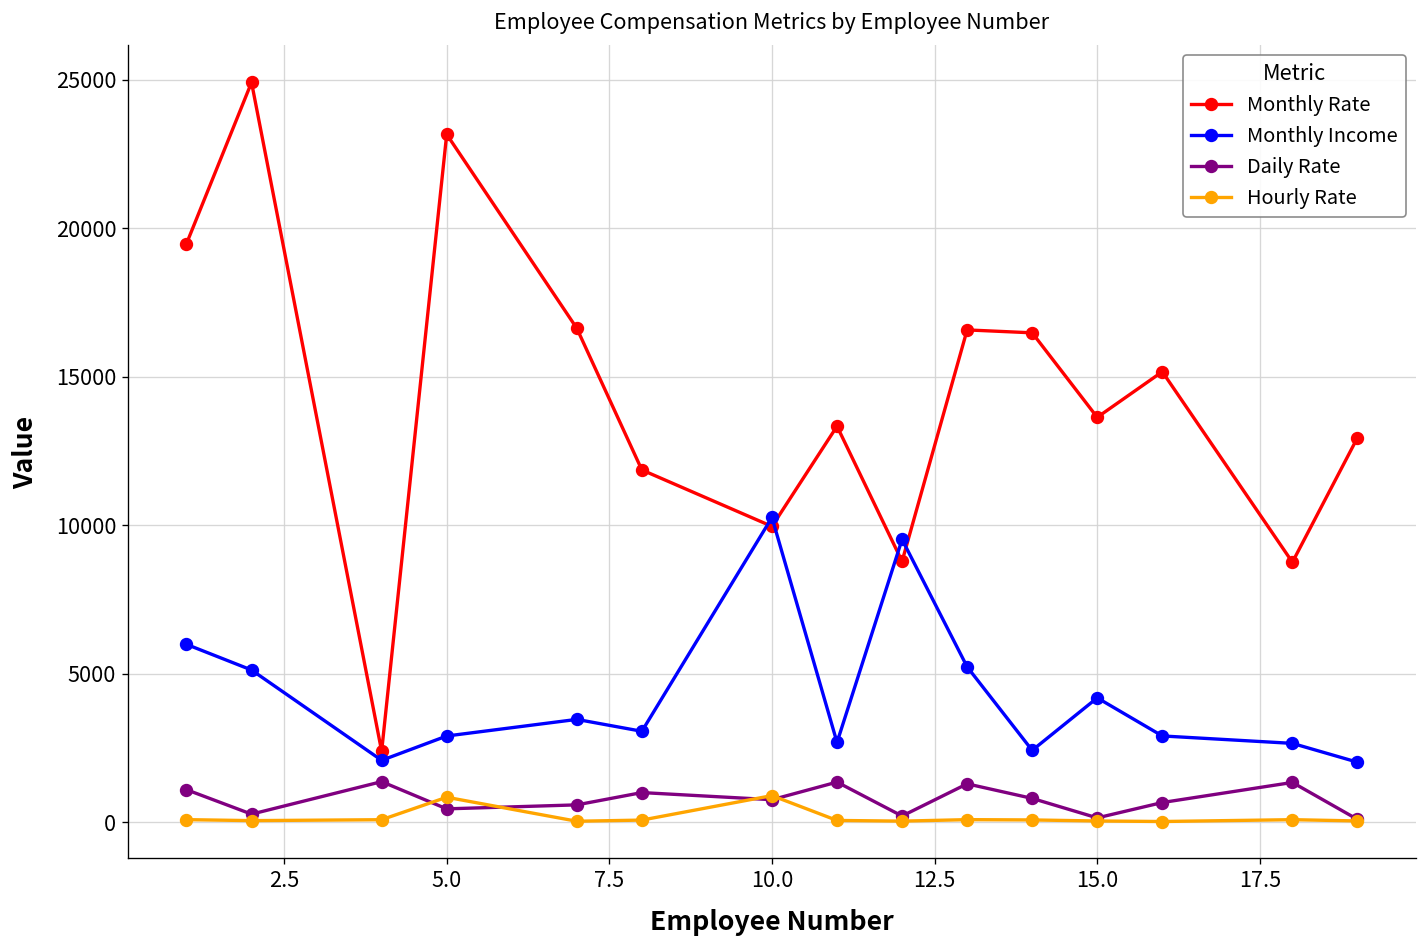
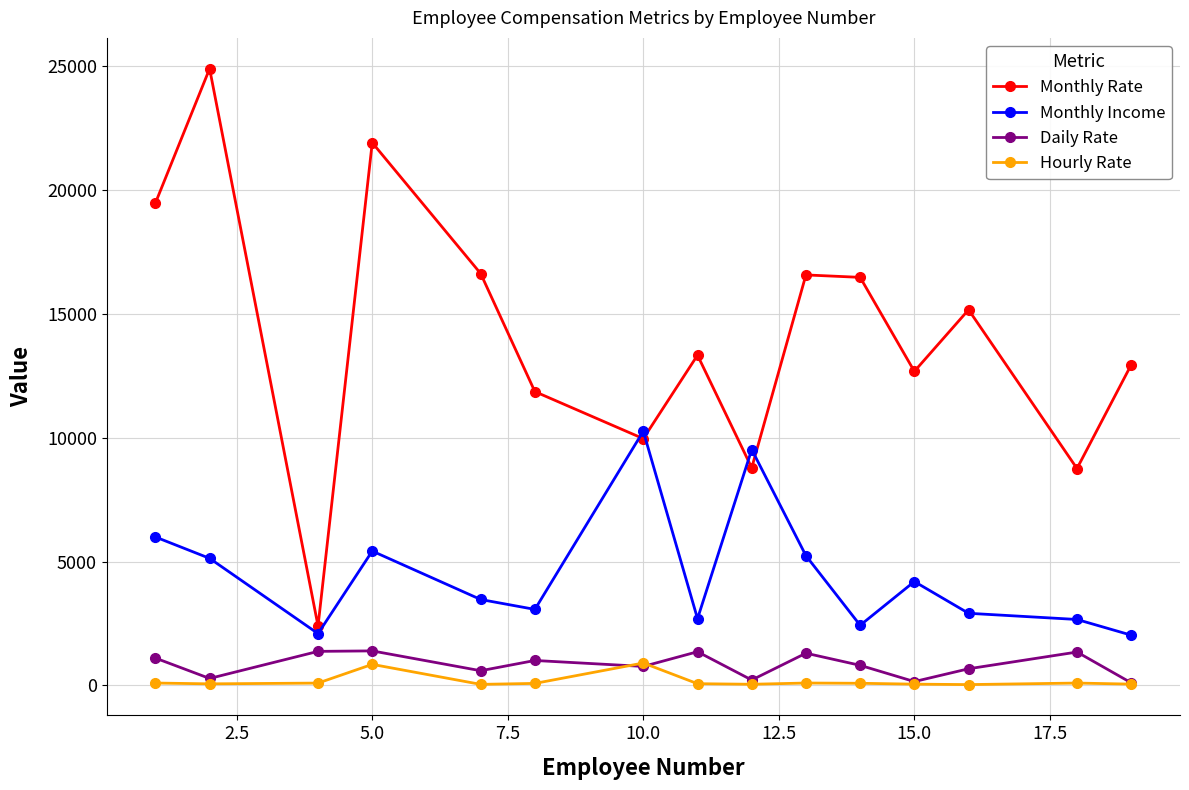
Monthly Rate, 5.0: 23200 -> 21900
Monthly Income, 5.0: 2900 -> 5400
Daily Rate, 5.0: 500 -> 1400
Monthly Rate, 15.0: 13600 -> 12700
